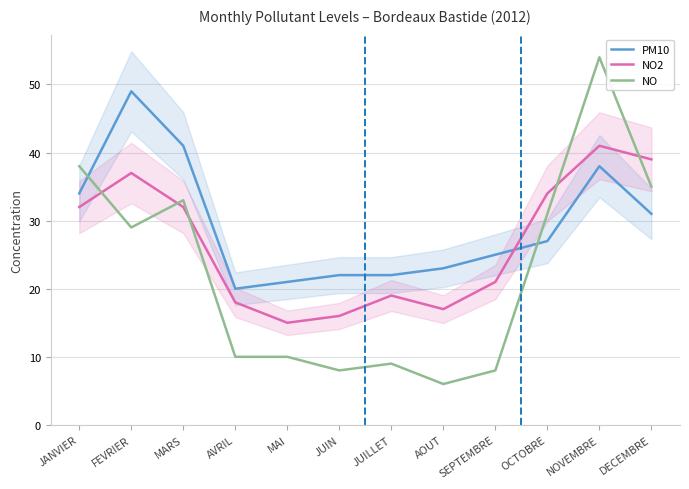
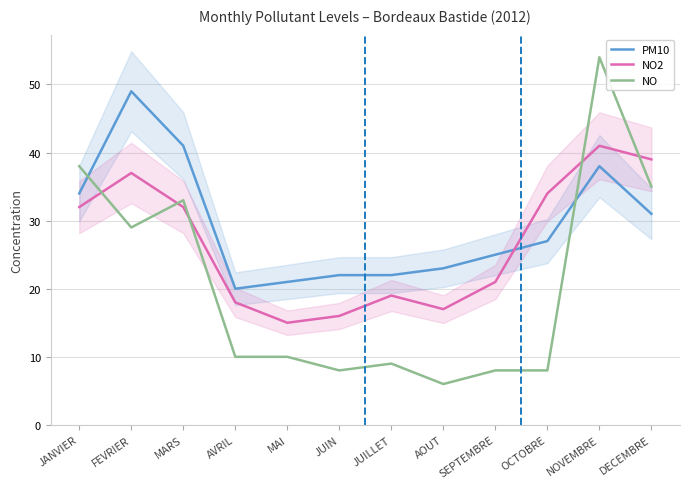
NO, OCTOBRE: 31 -> 8
